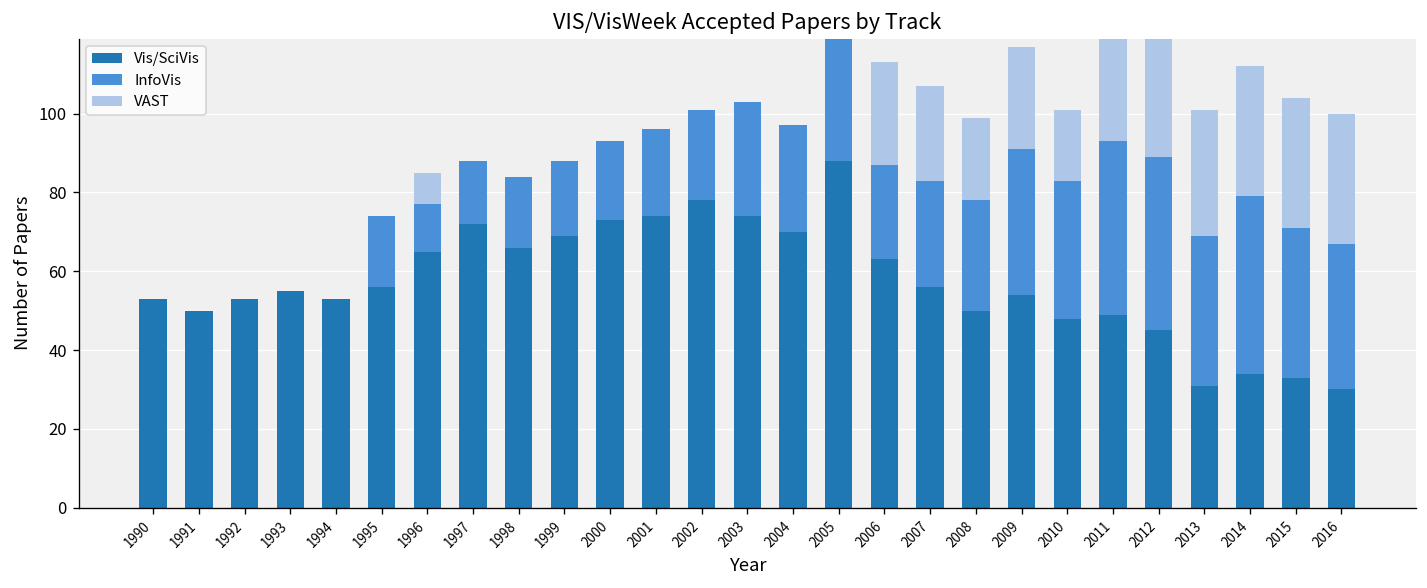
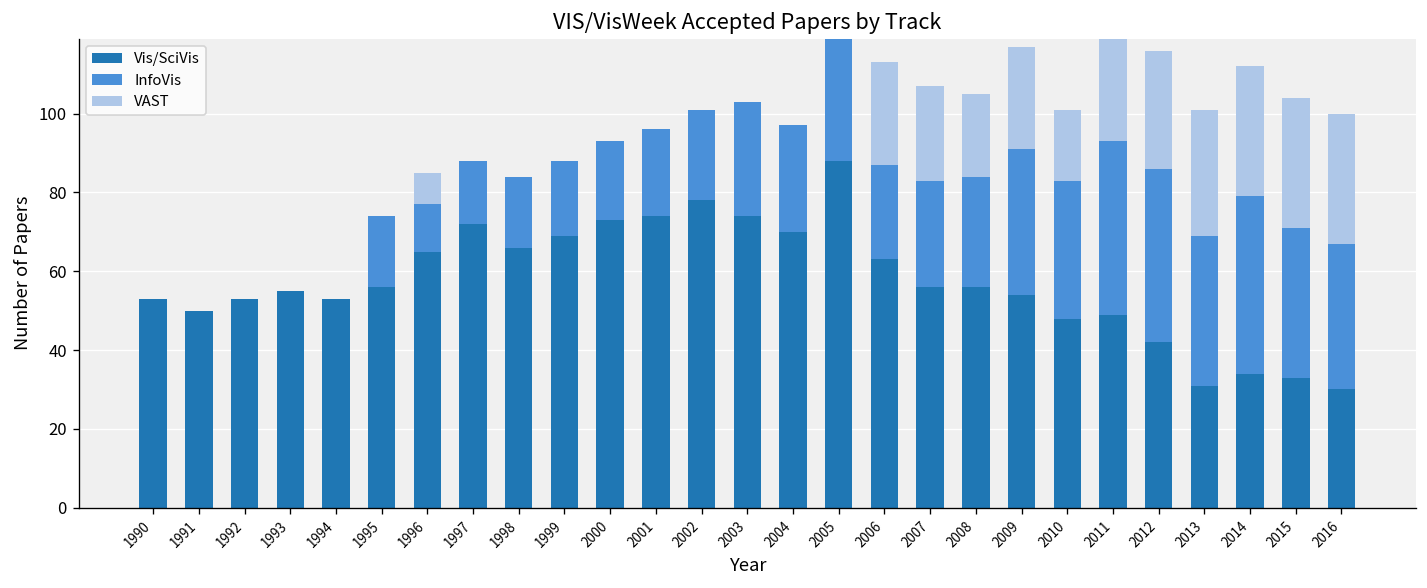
Vis/SciVis, 2008: 50 -> 56
Vis/SciVis, 2012: 45 -> 42
